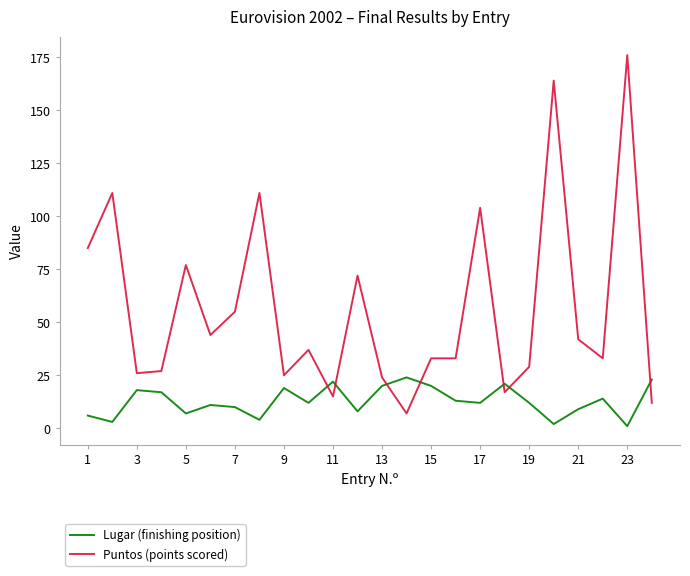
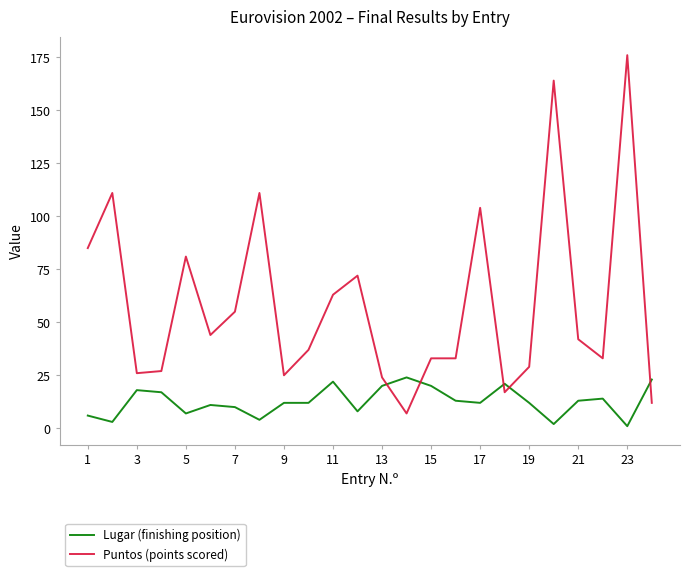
Puntos (points scored), 5: 77 -> 81
Lugar (finishing position), 9: 19 -> 12
Puntos (points scored), 11: 15 -> 63
Lugar (finishing position), 21: 9 -> 13
